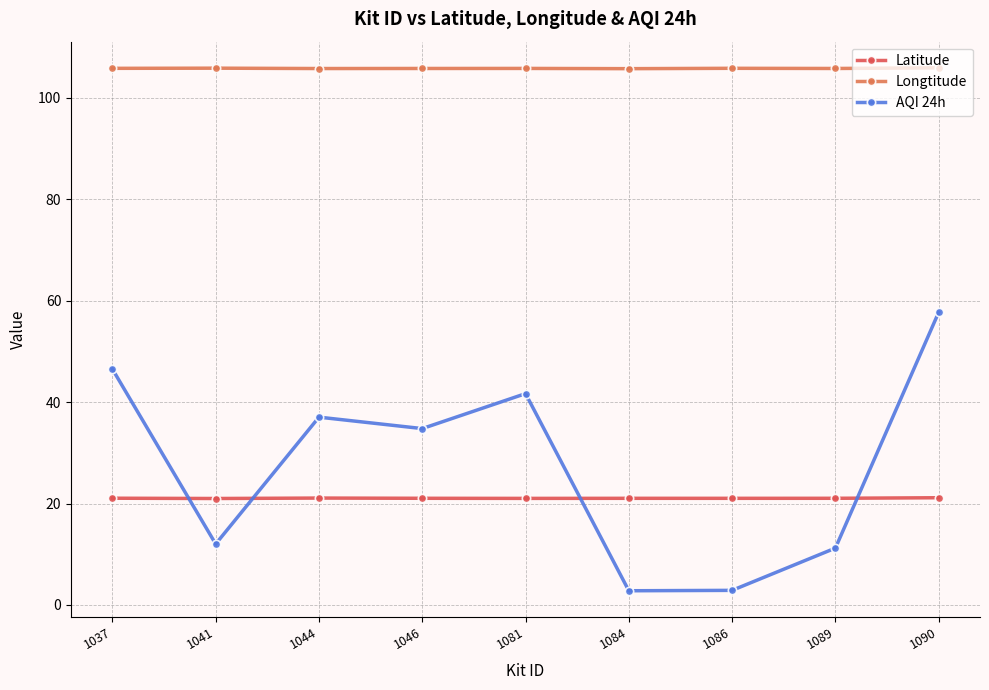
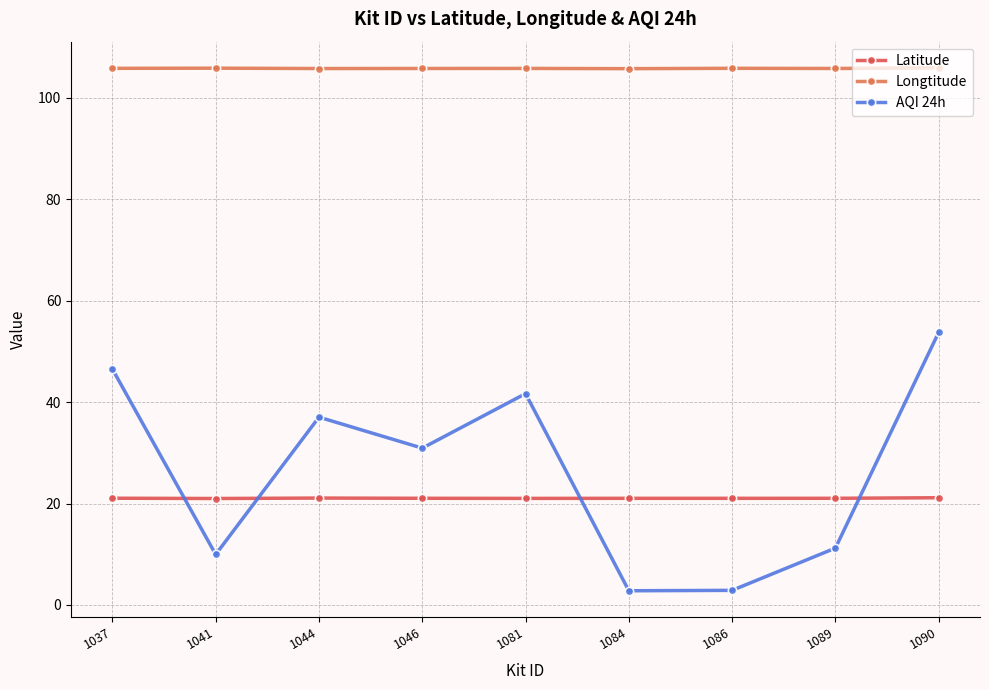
AQI 24h, 1041: 12 -> 10
AQI 24h, 1046: 35 -> 31
AQI 24h, 1090: 58 -> 54
